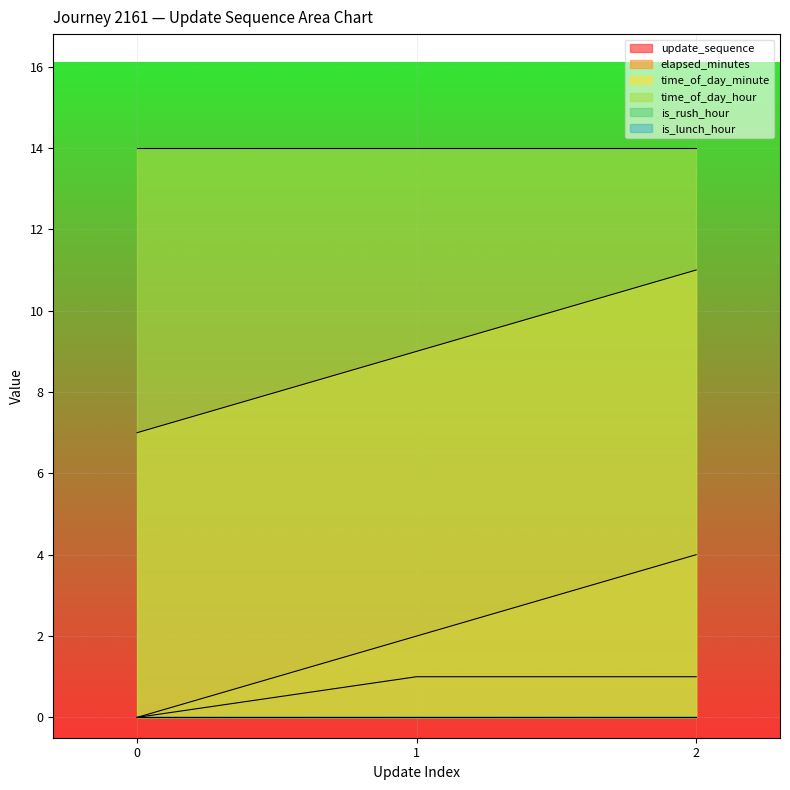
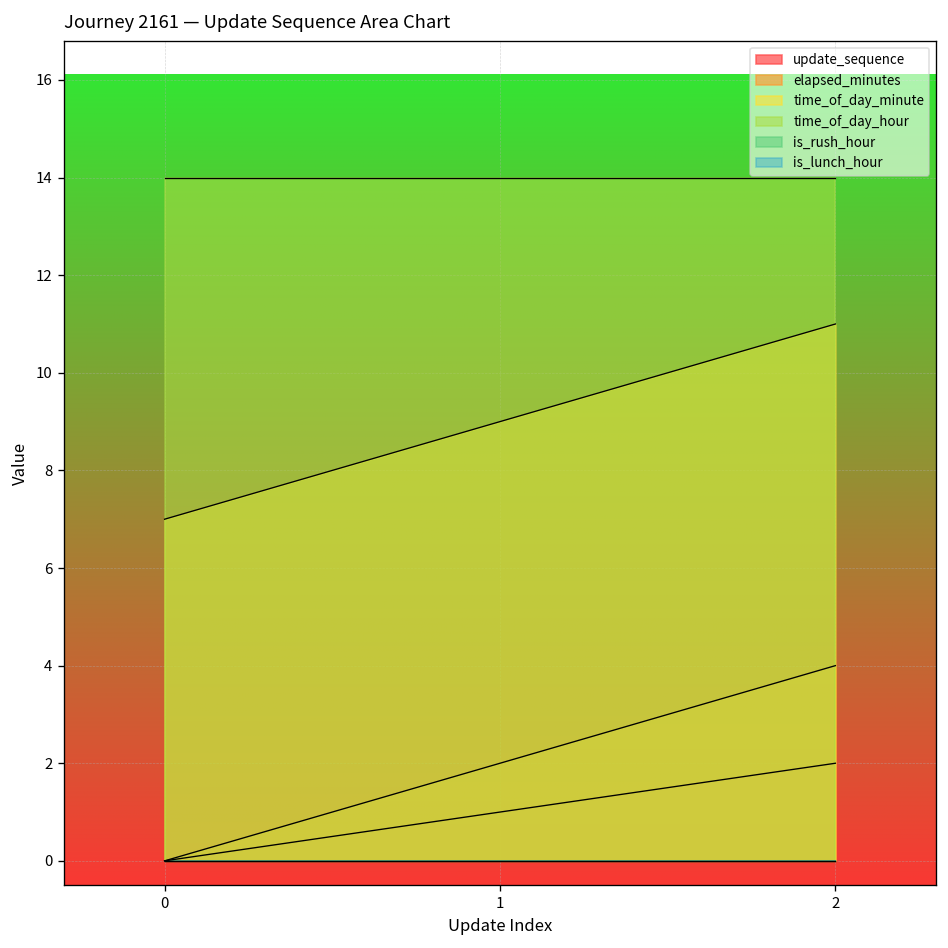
update_sequence, 2: 1 -> 2
